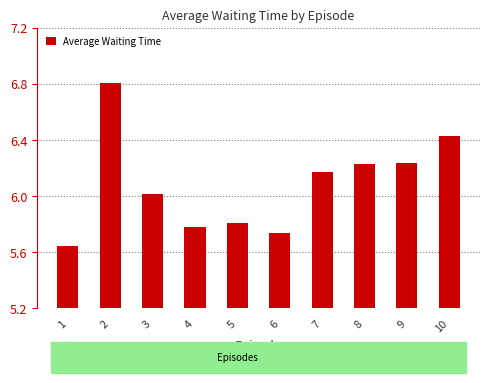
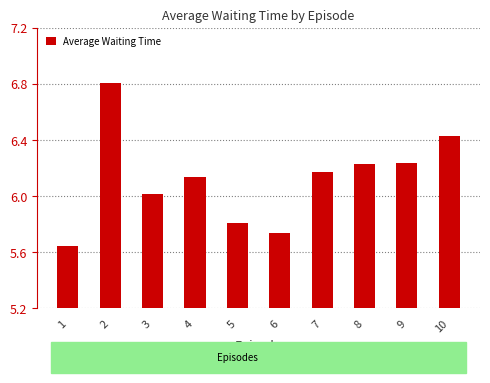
4: 5.78 -> 6.14
